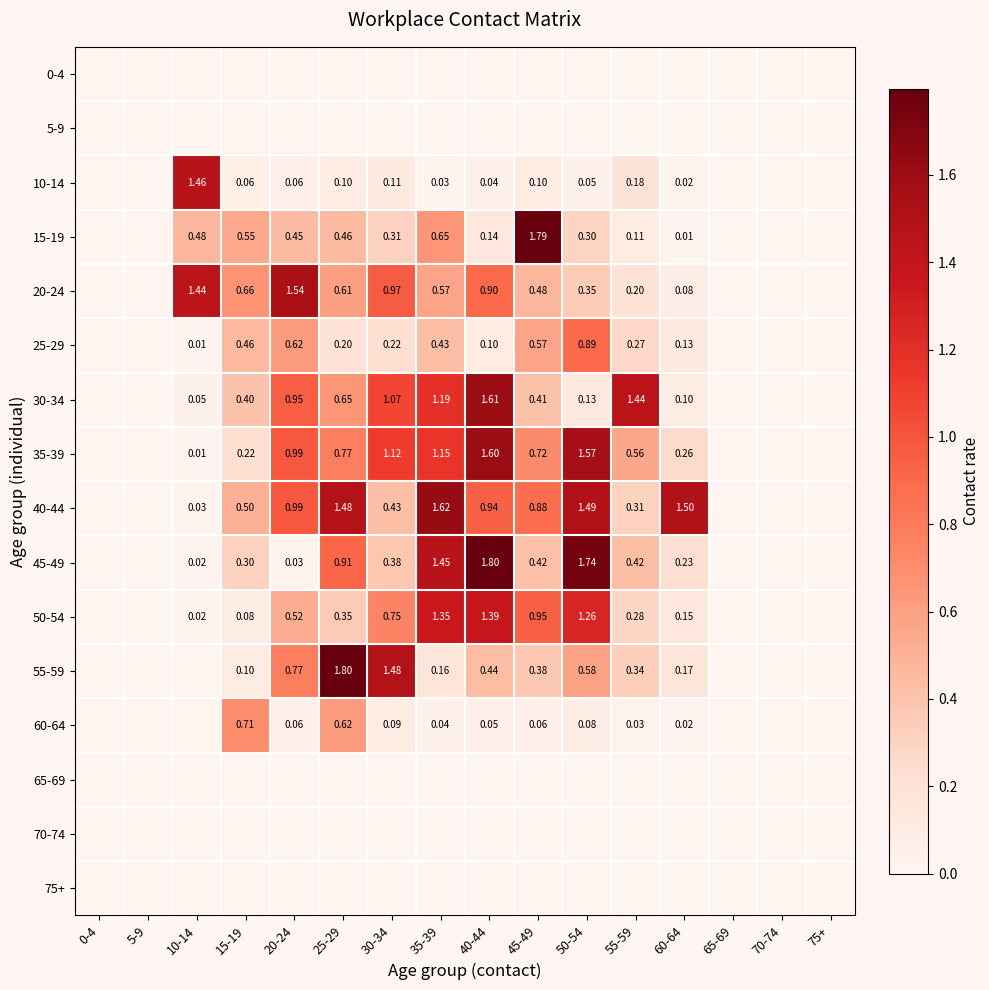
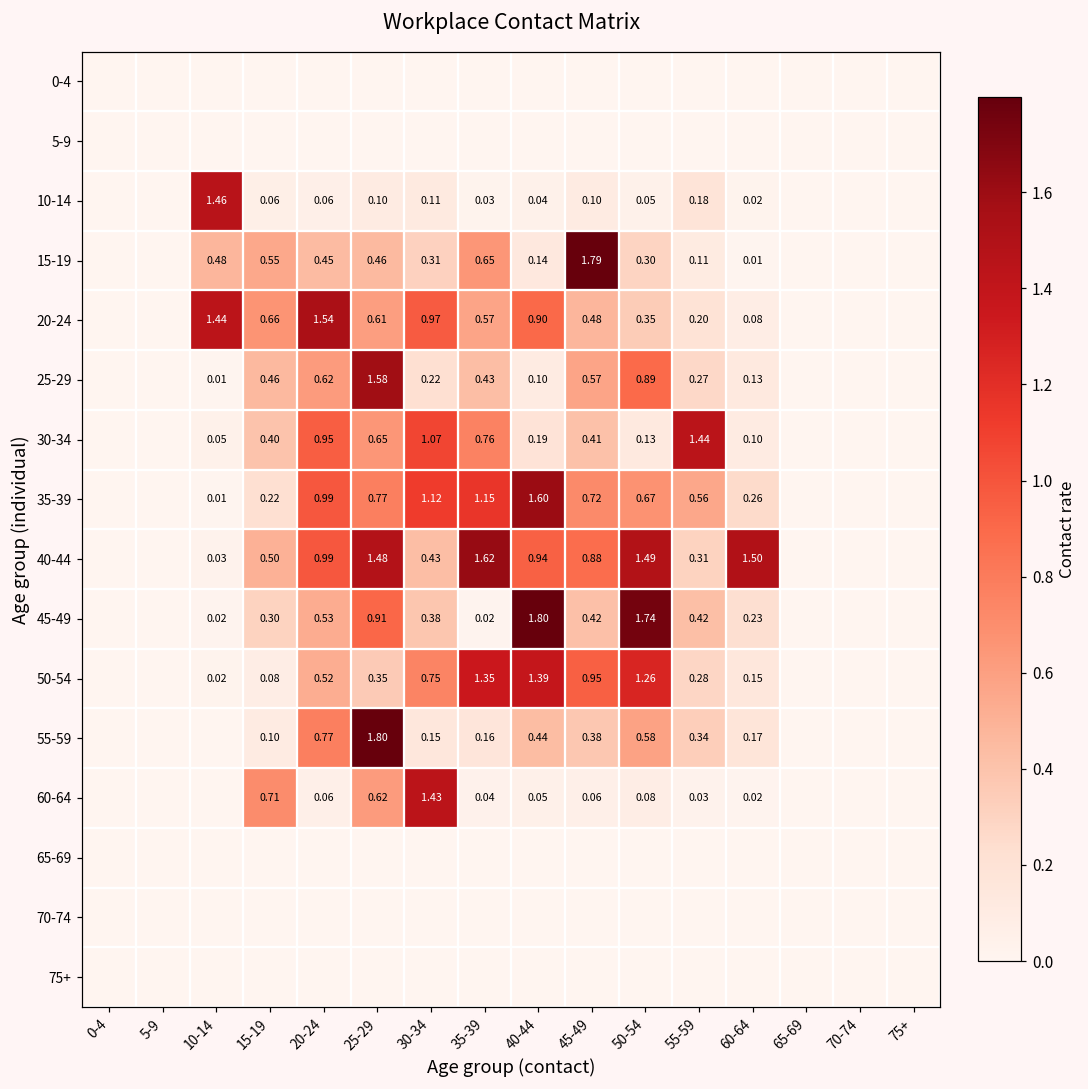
25-29, 25-29: 0.20 -> 1.58
30-34, 35-39: 1.19 -> 0.76
30-34, 40-44: 1.61 -> 0.19
35-39, 50-54: 1.57 -> 0.67
45-49, 20-24: 0.03 -> 0.53
45-49, 35-39: 1.45 -> 0.02
55-59, 30-34: 1.48 -> 0.15
60-64, 30-34: 0.09 -> 1.43
